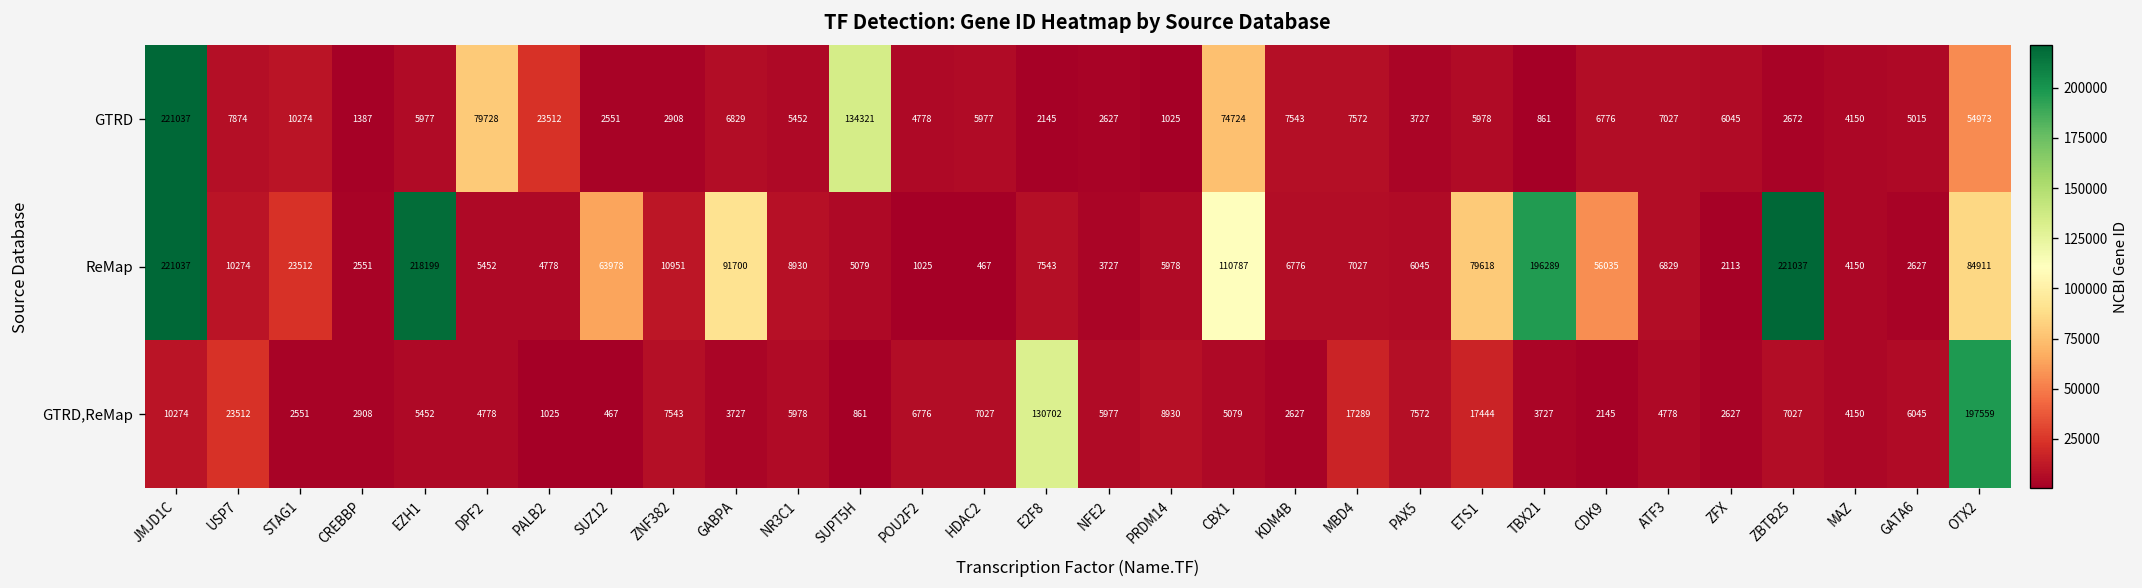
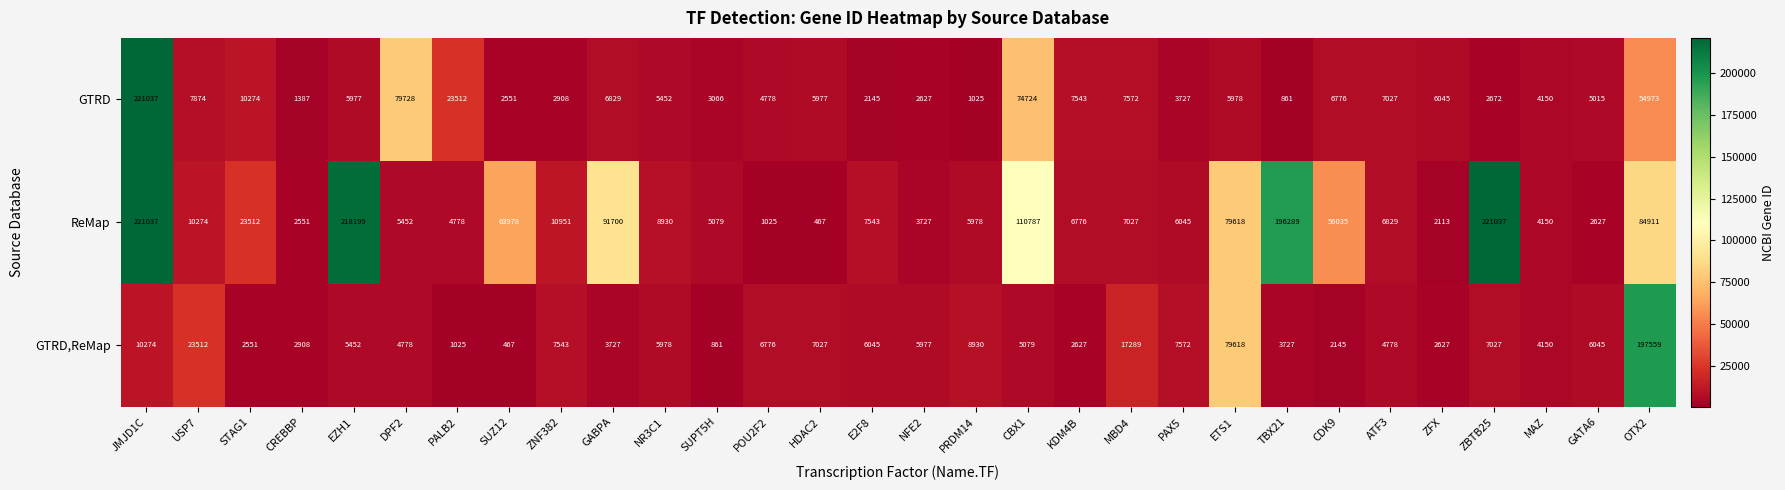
GTRD, SUPT5H: 134321 -> 3066
GTRD,ReMap, E2F8: 130702 -> 6045
GTRD,ReMap, ETS1: 17444 -> 79618
